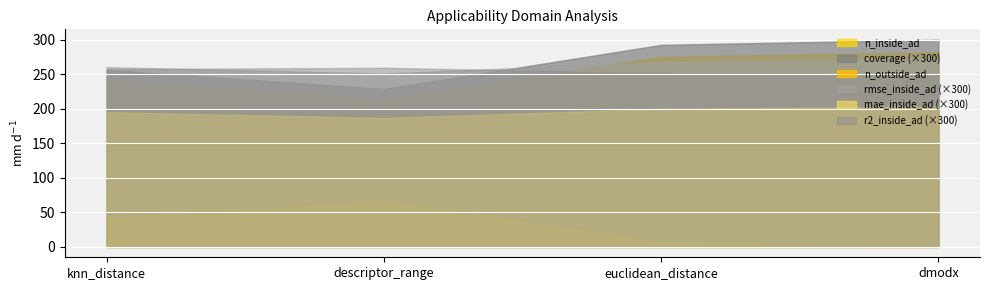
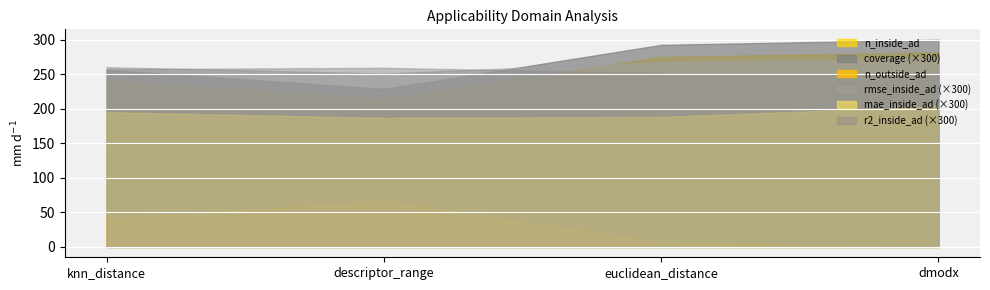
mae_inside_ad (×300), euclidean_distance: 200 -> 190
